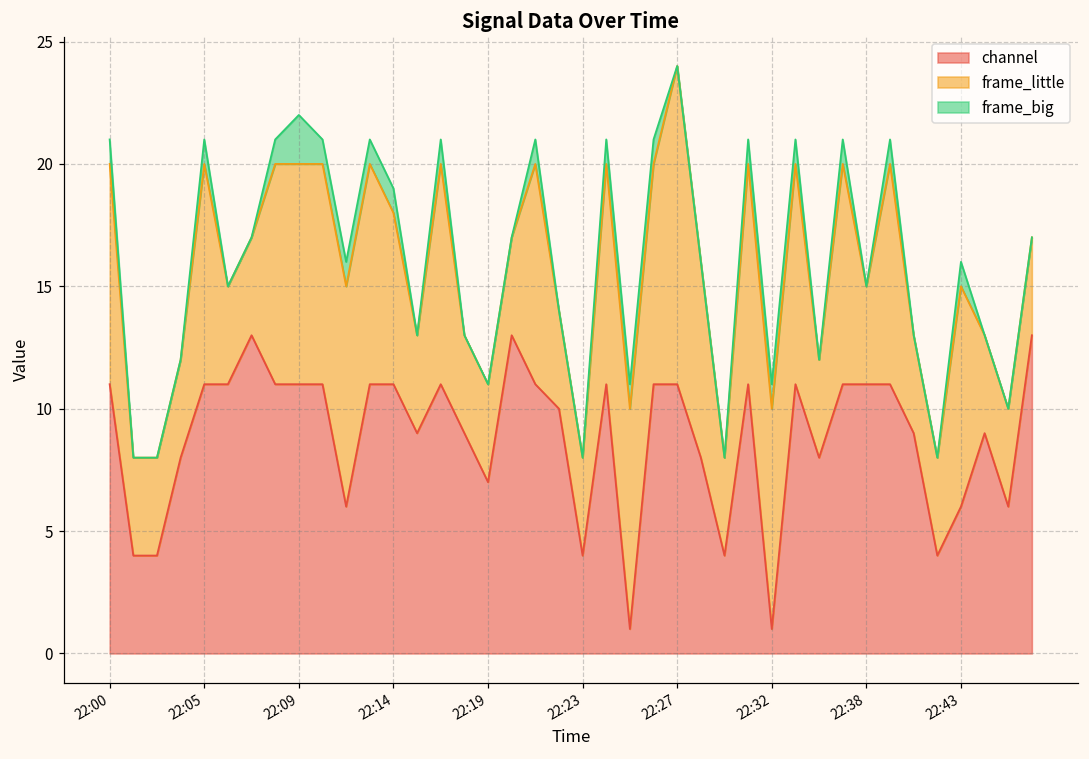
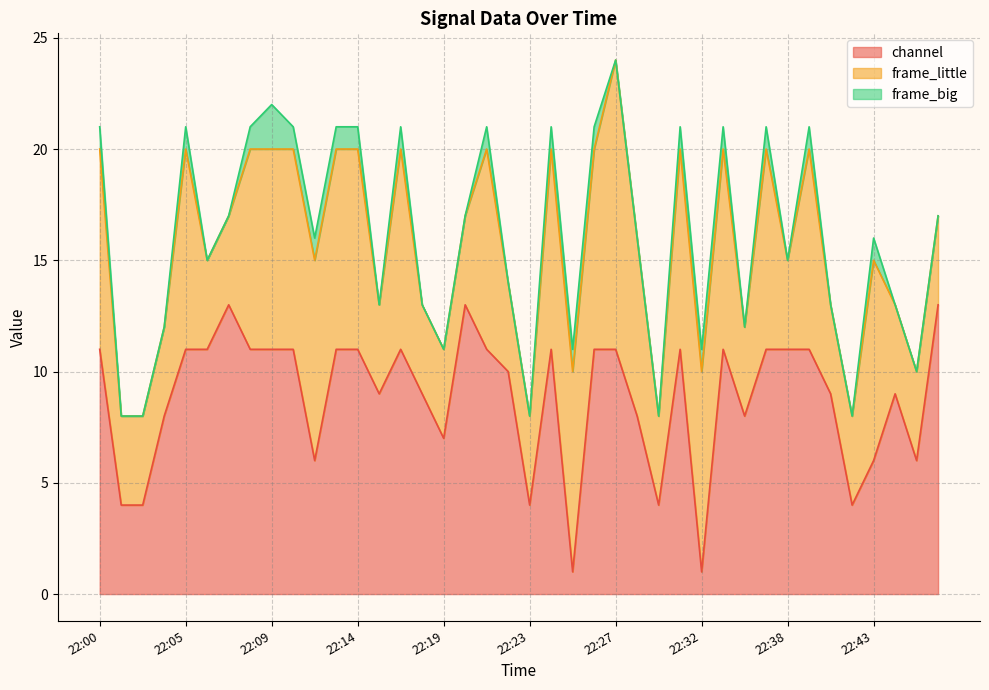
frame_little, 22:14: 7 -> 9
